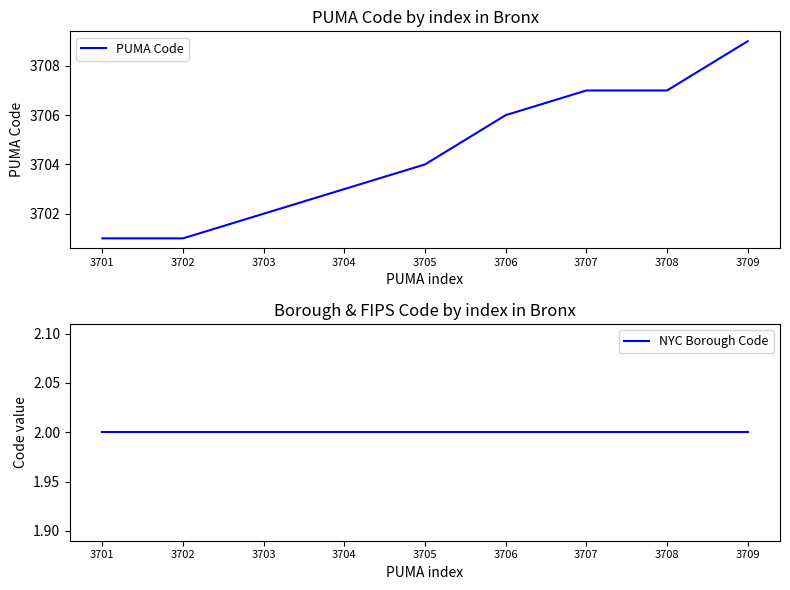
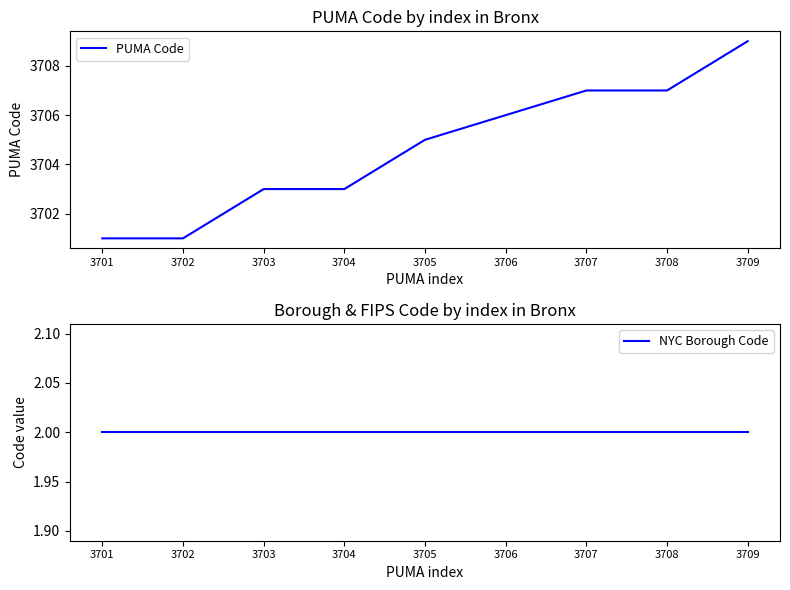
PUMA Code by index in Bronx, 3703: 3702 -> 3703
PUMA Code by index in Bronx, 3705: 3704 -> 3705
